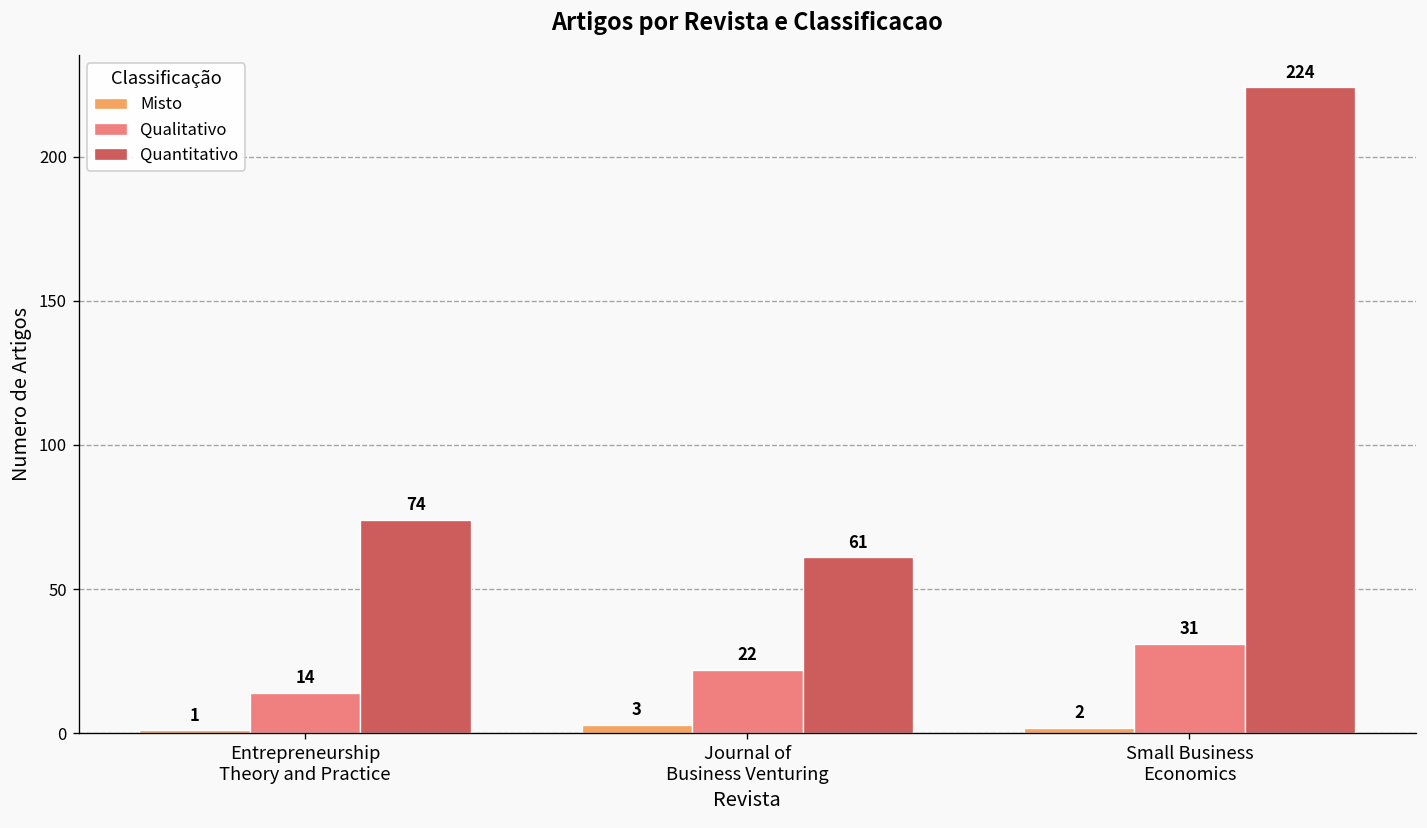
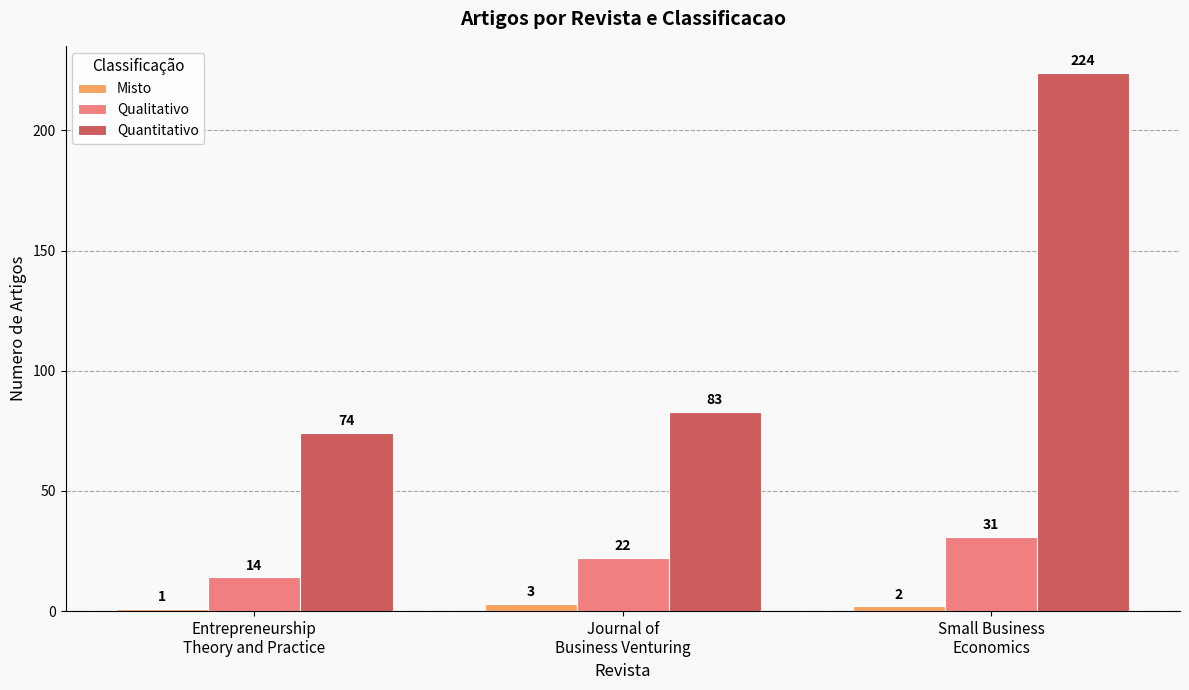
Quantitativo, Journal of Business Venturing: 61 -> 83
